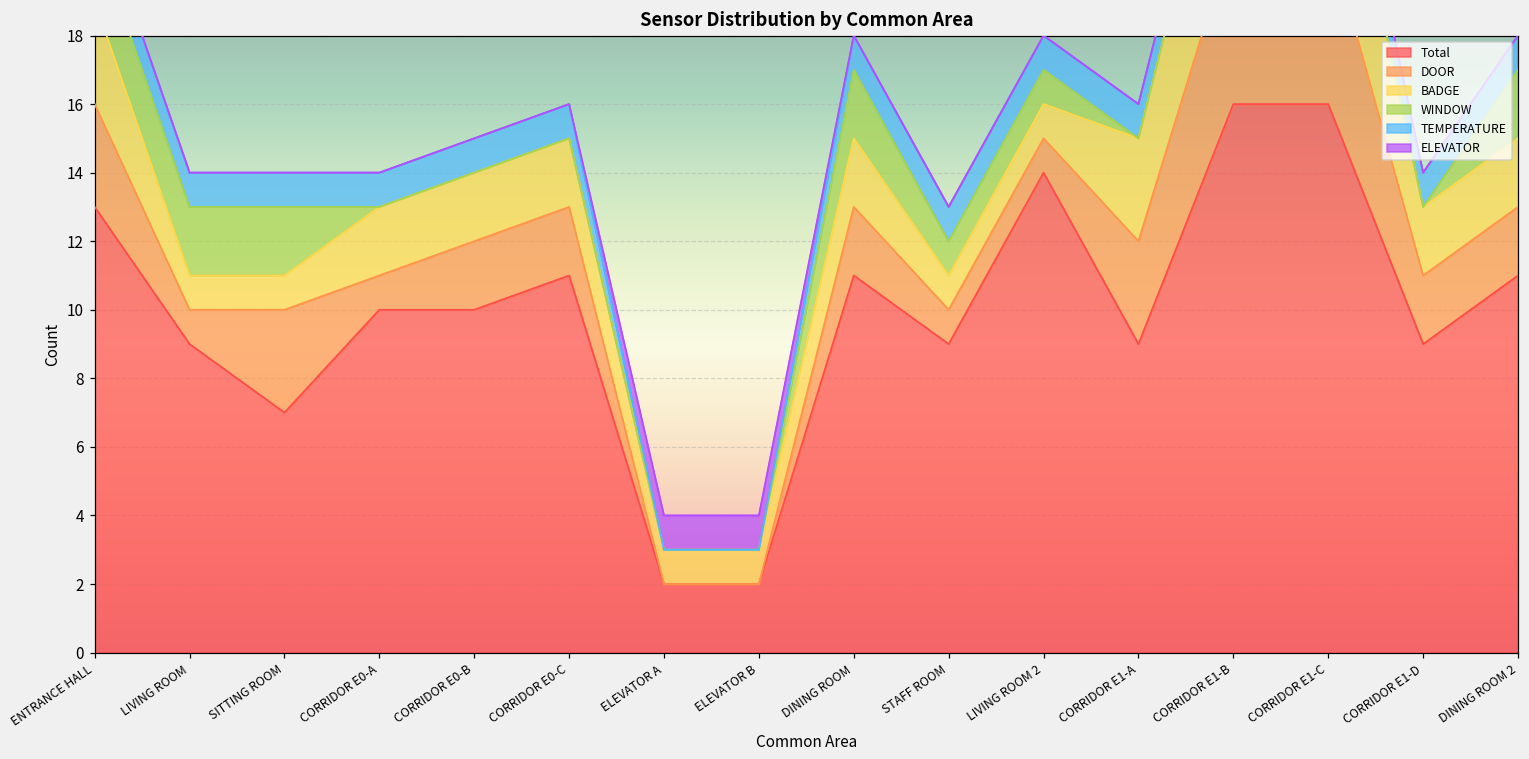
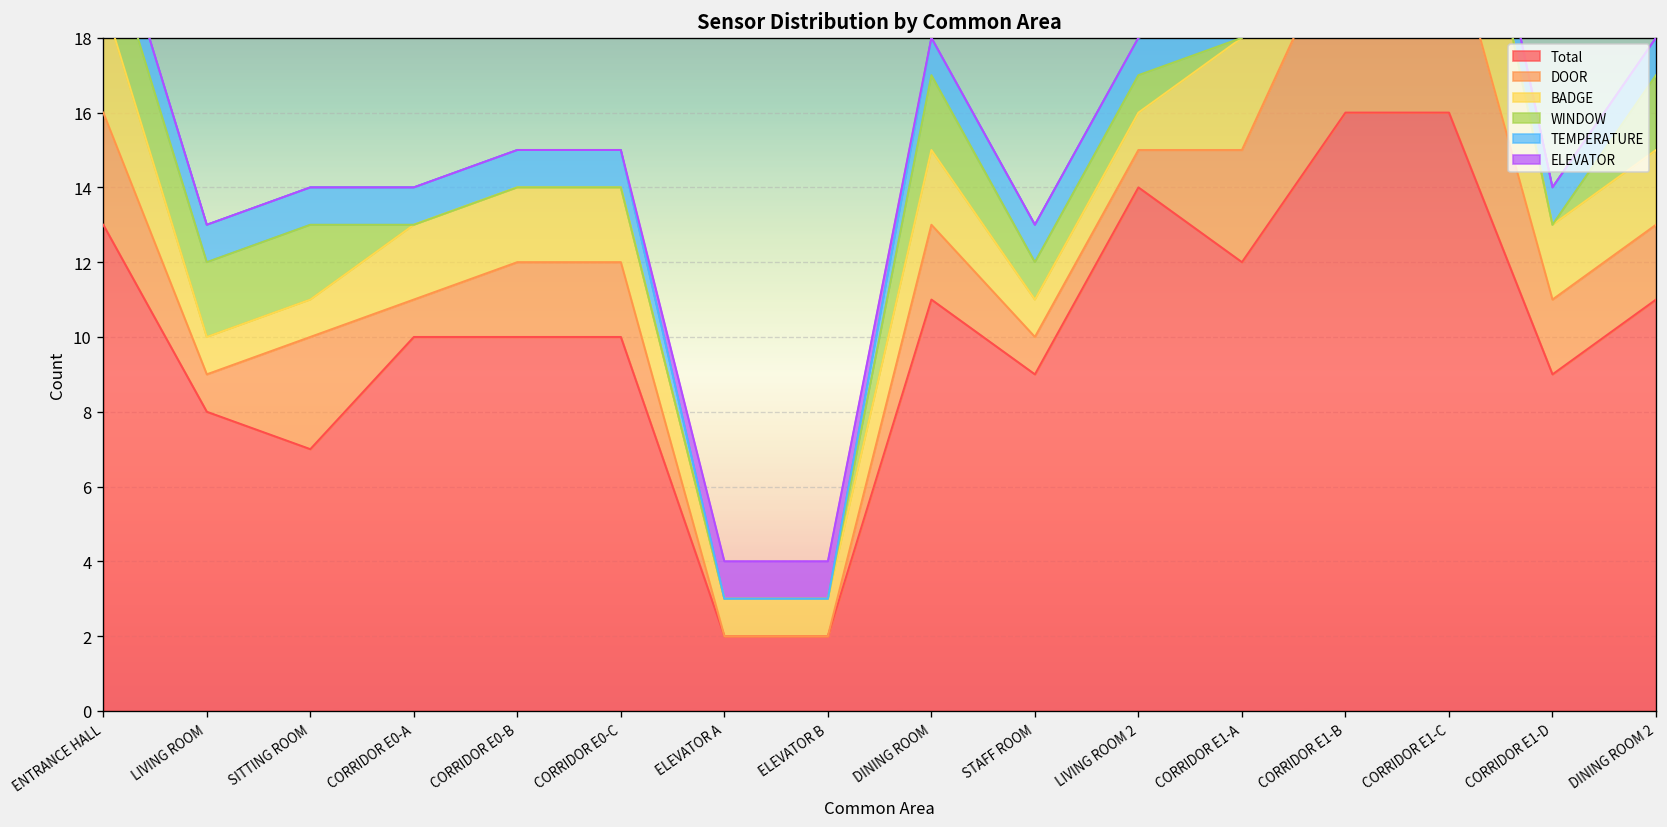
Total, LIVING ROOM: 9 -> 8
Total, CORRIDOR E0-C: 11 -> 10
Total, CORRIDOR E1-A: 9 -> 12
